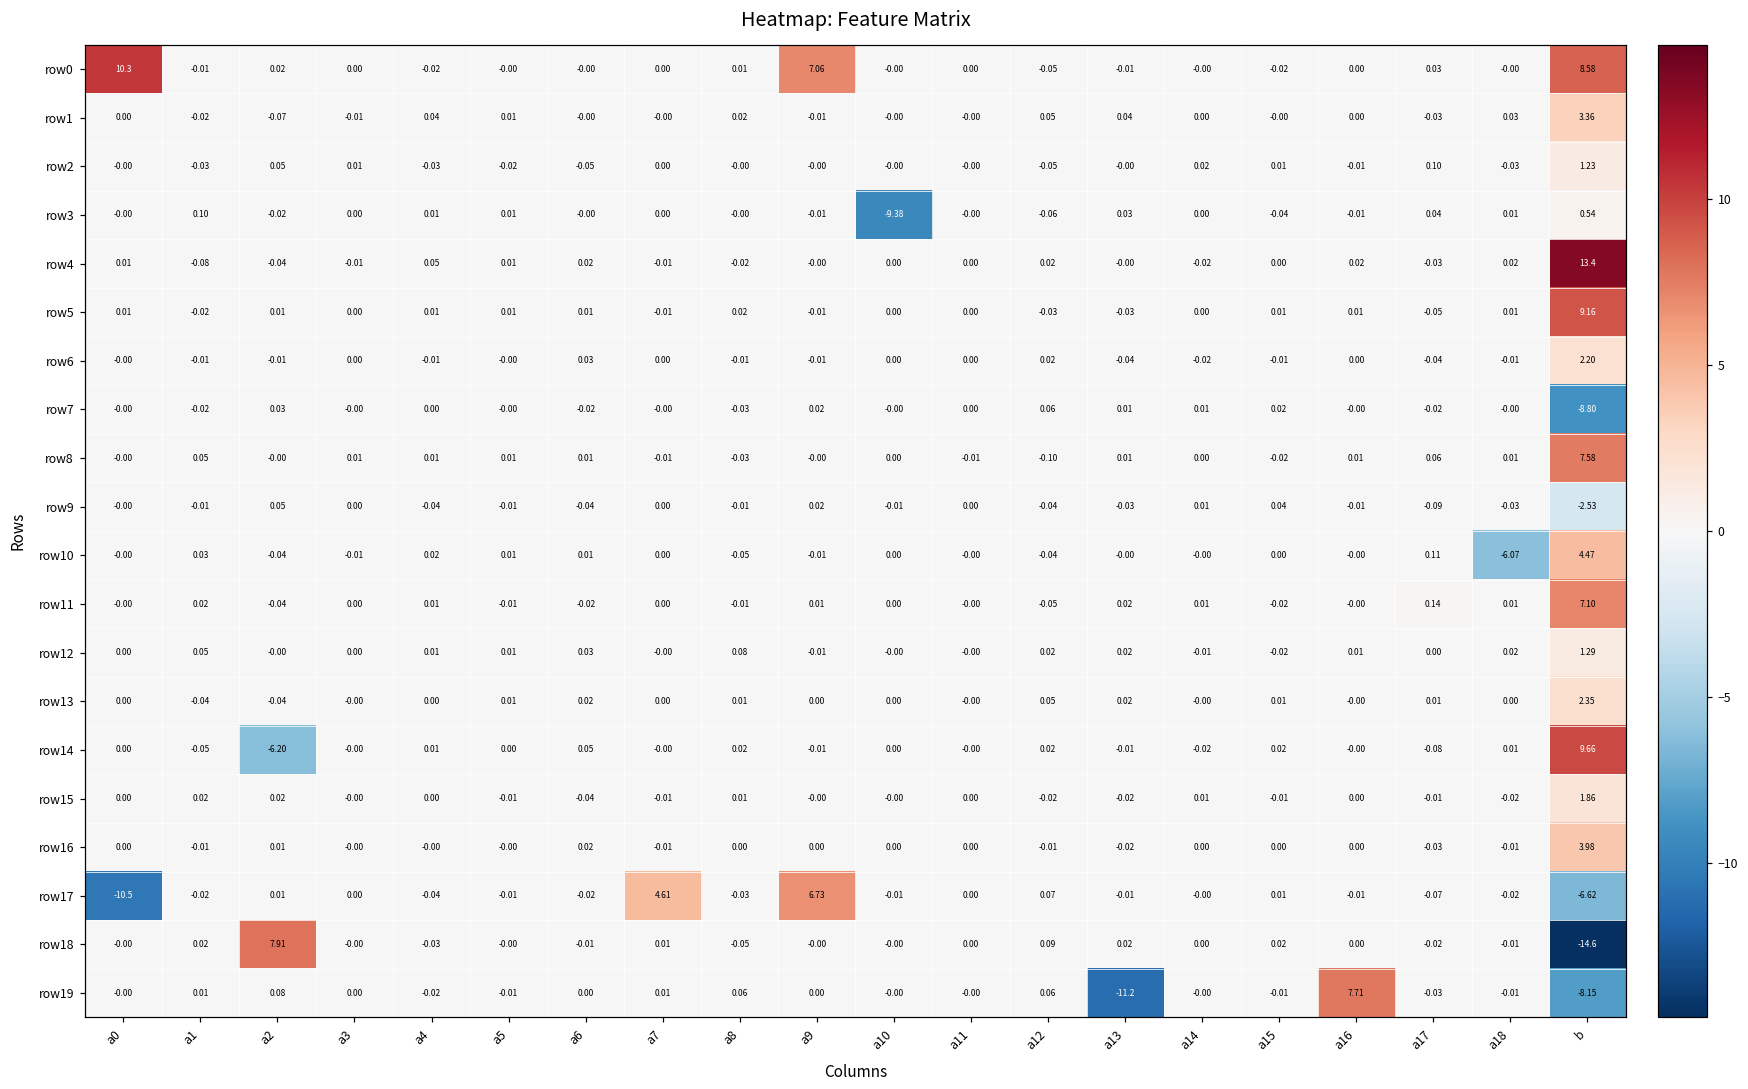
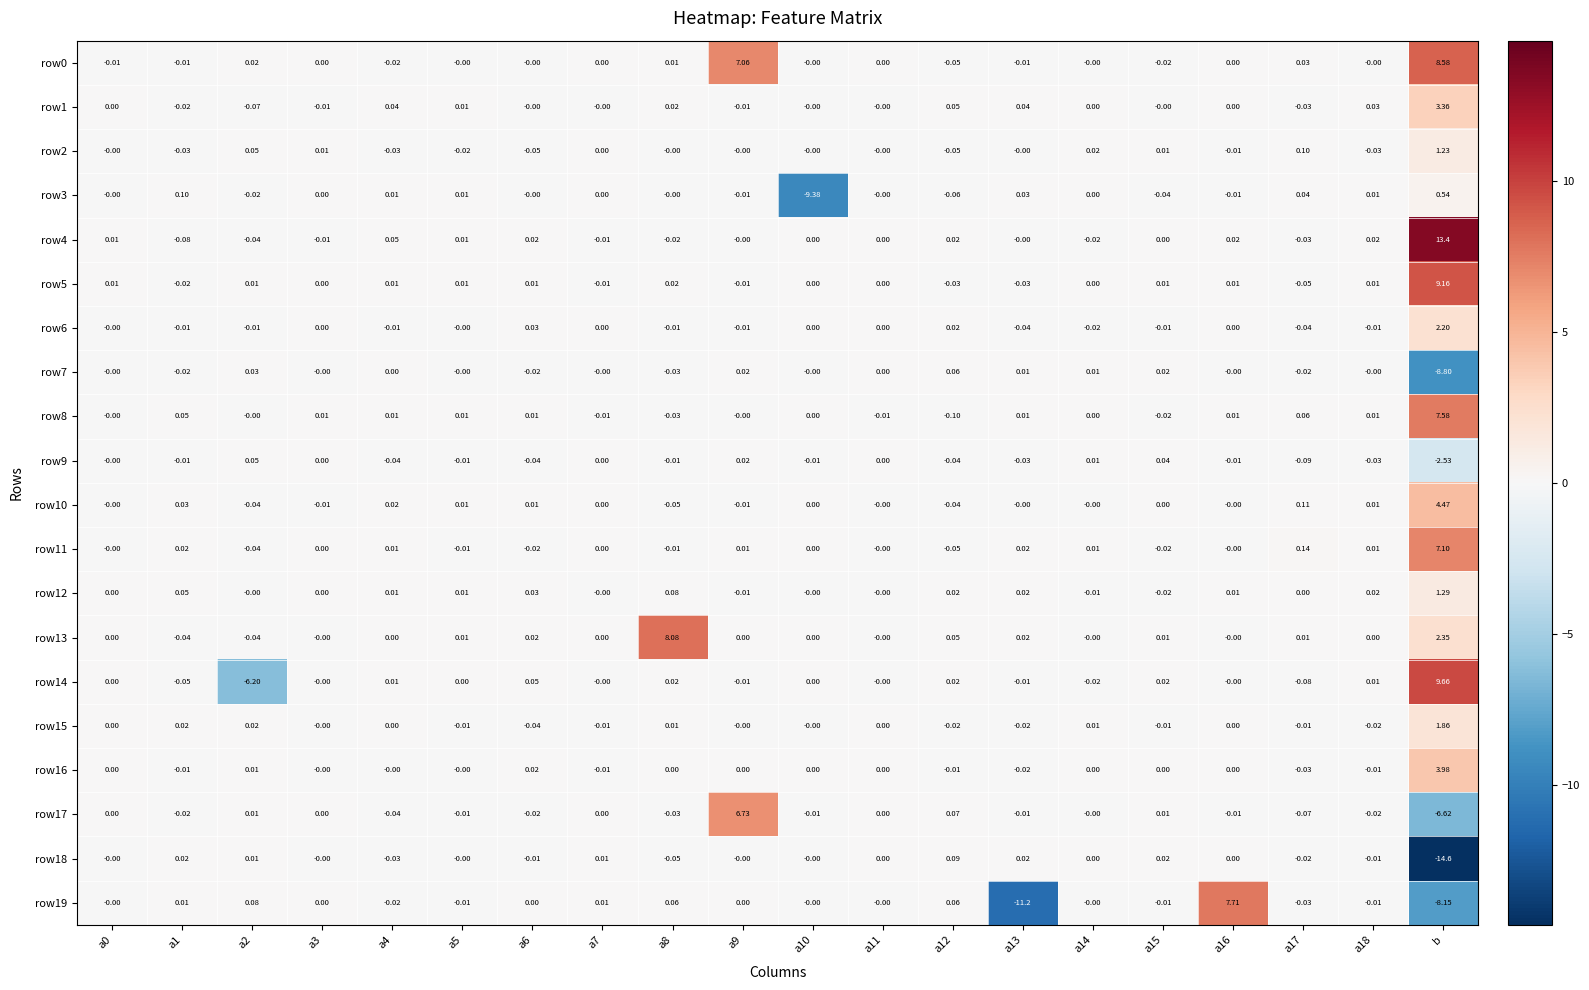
row0, a0: 10.3 -> -0.01
row10, a18: -6.07 -> 0.01
row13, a8: 0.01 -> 8.08
row17, a0: -10.5 -> 0.00
row17, a7: 4.61 -> 0.00
row18, a2: 7.91 -> 0.01
